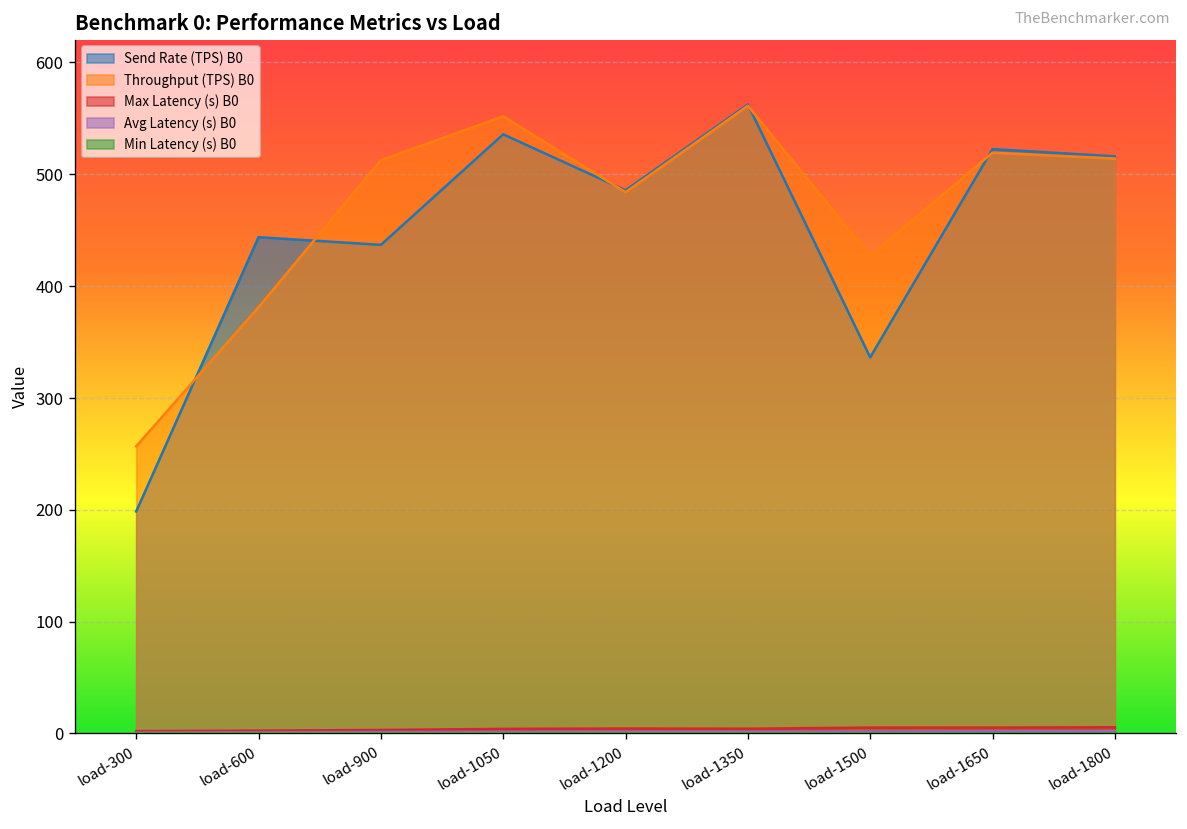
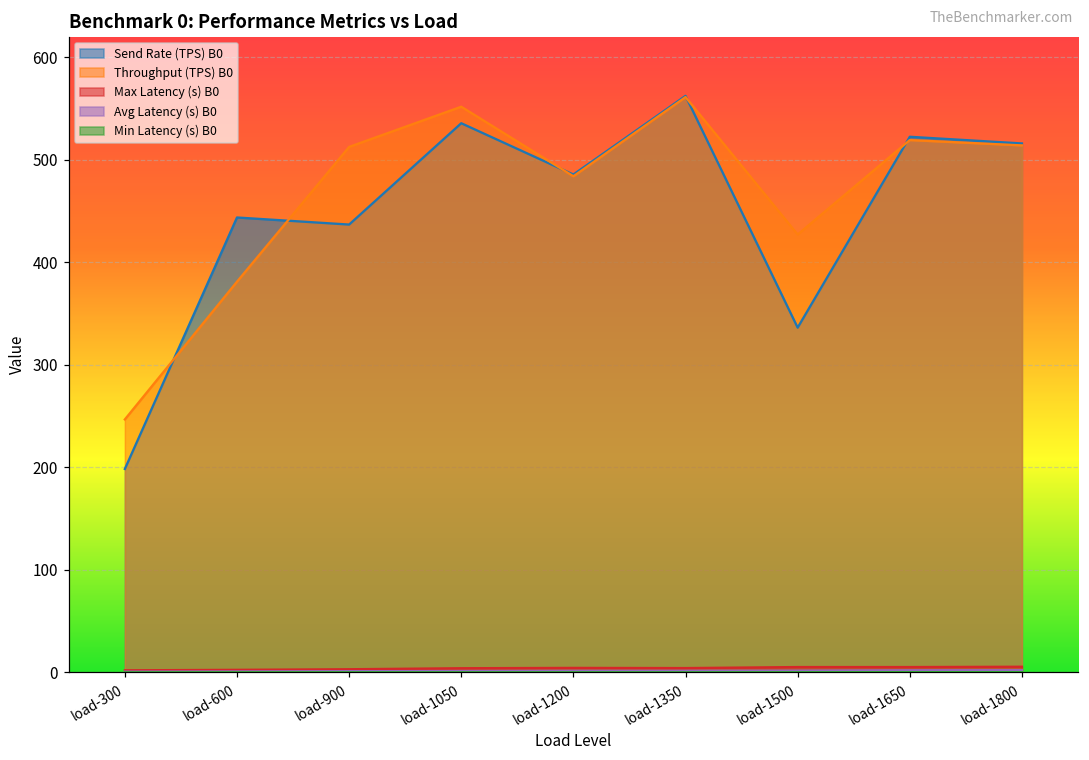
Throughput (TPS) B0, load-300: 260 -> 250
